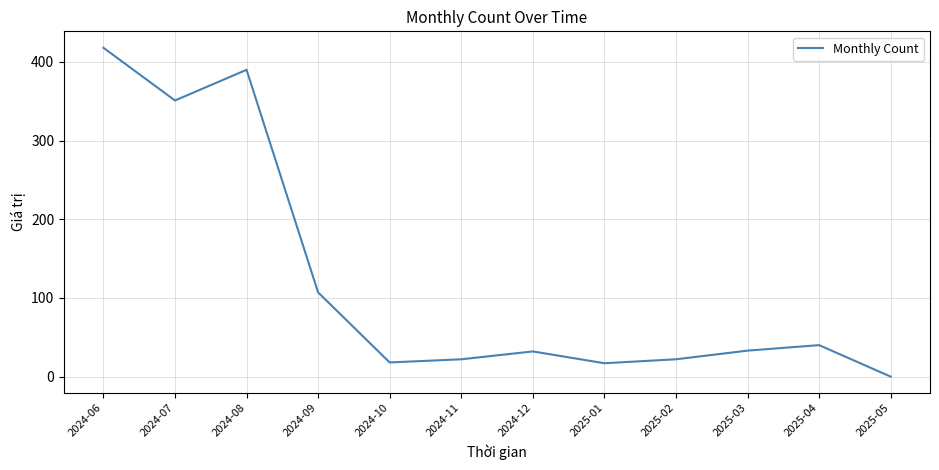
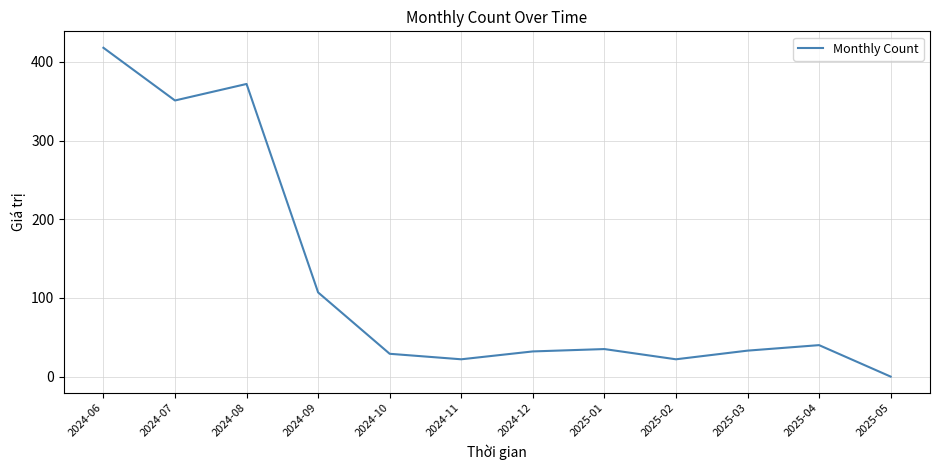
2024-08: 390 -> 370
2024-10: 20 -> 30
2025-01: 20 -> 40
